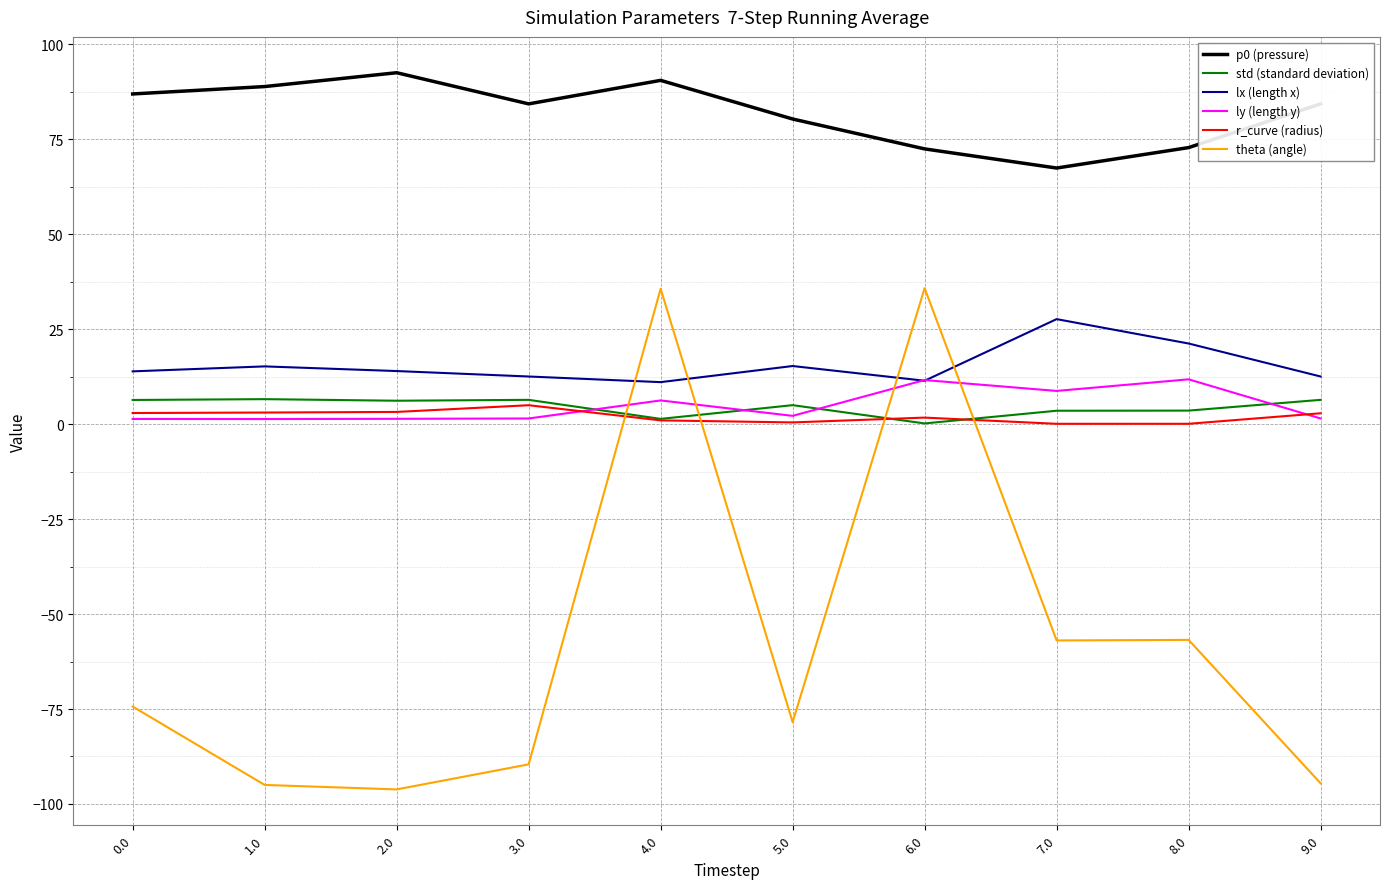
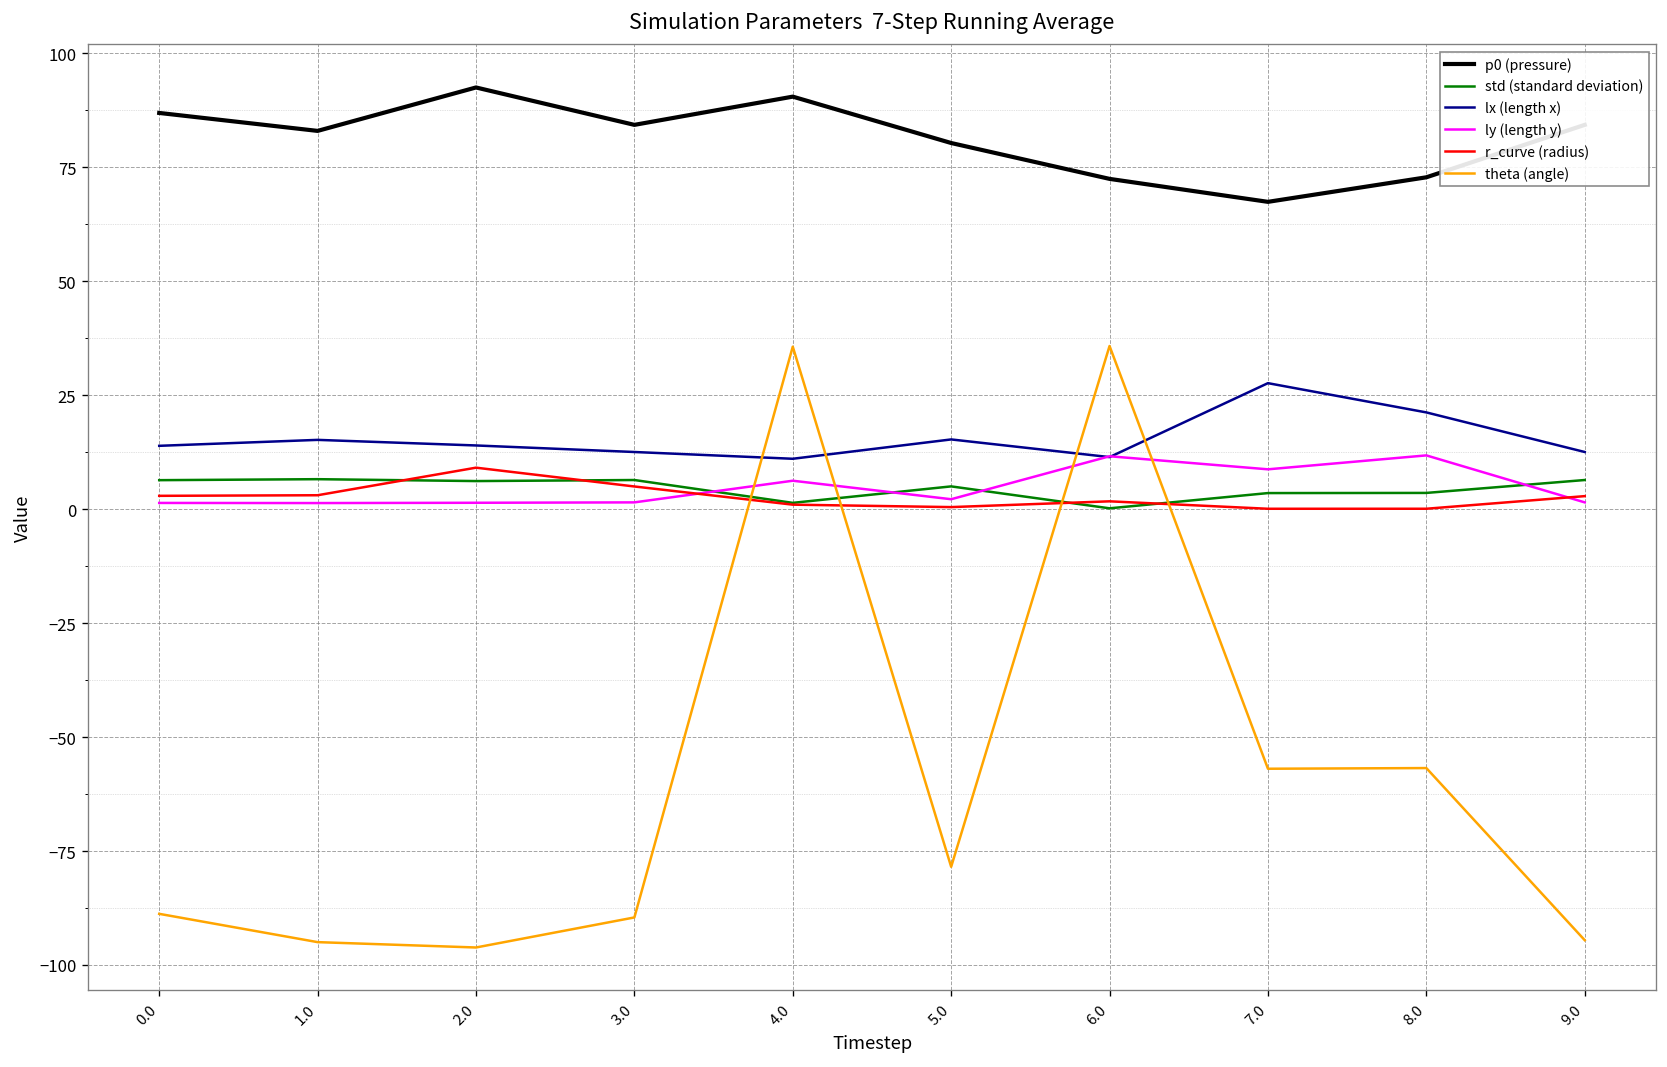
theta (angle), 0.0: -74 -> -89
p0 (pressure), 1.0: 89 -> 83
r_curve (radius), 2.0: 3 -> 9
